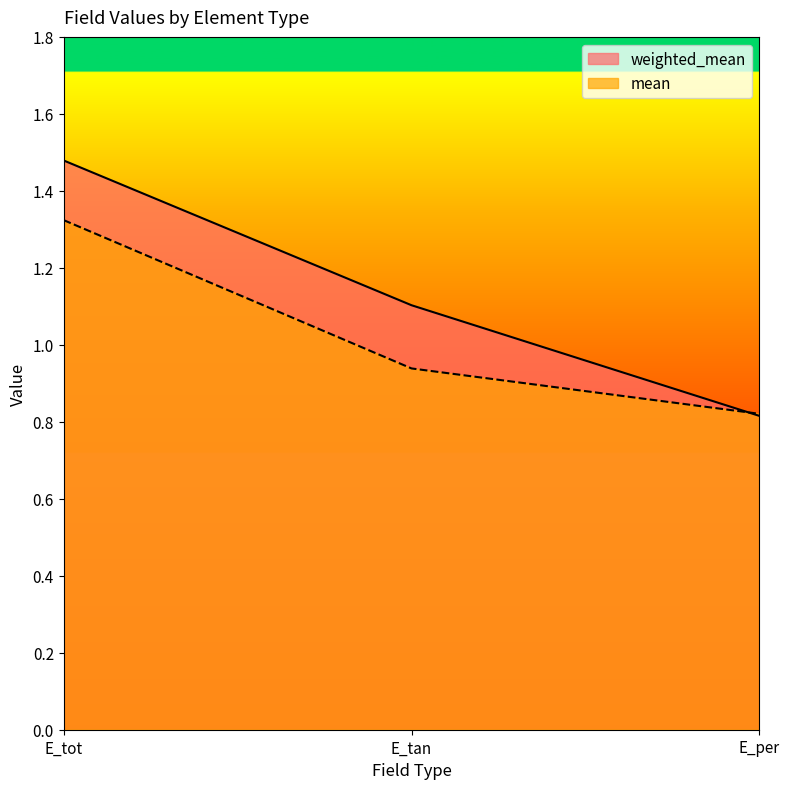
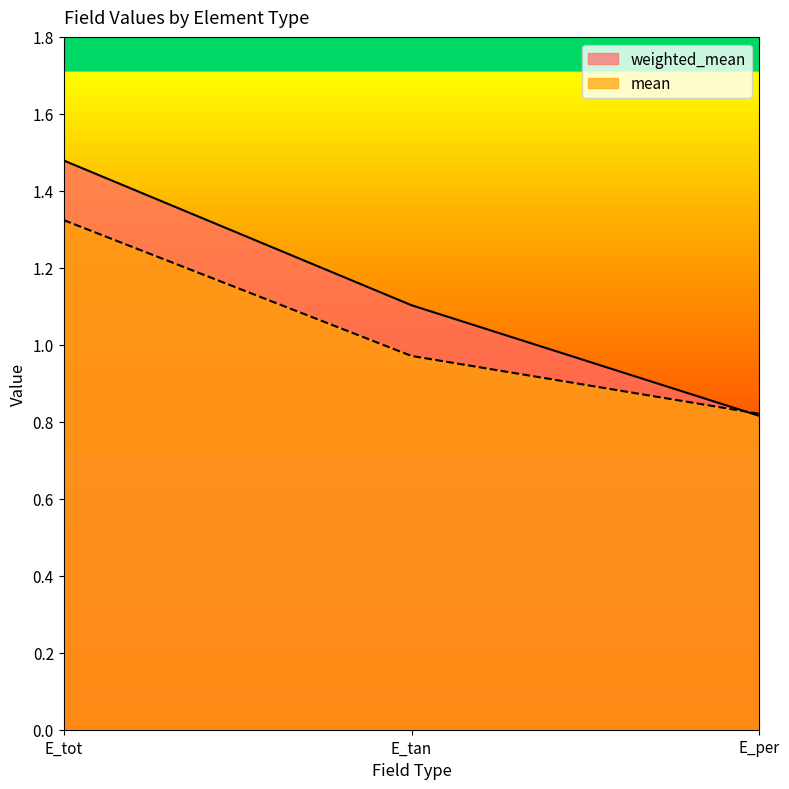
mean, E_tan: 0.94 -> 0.97
